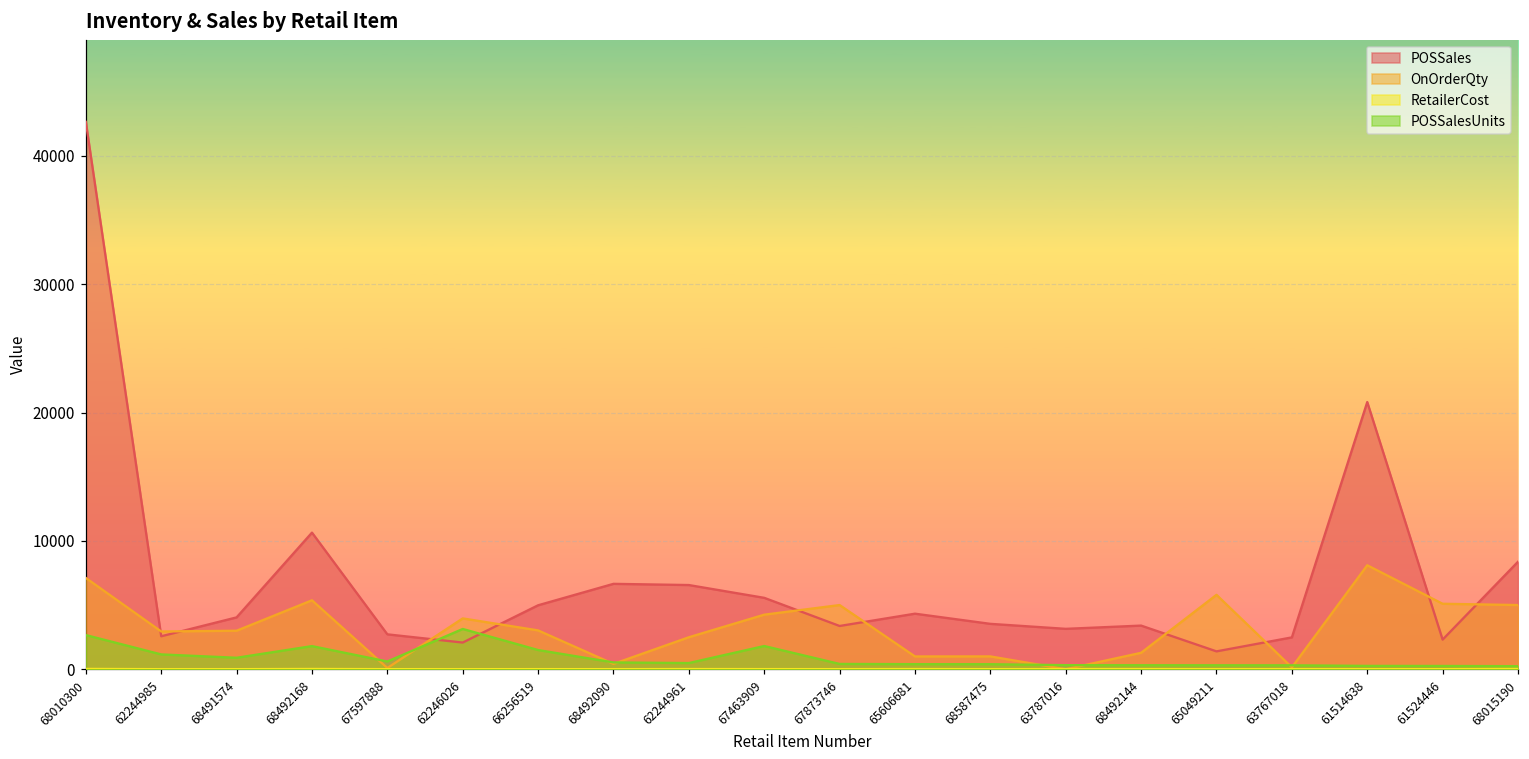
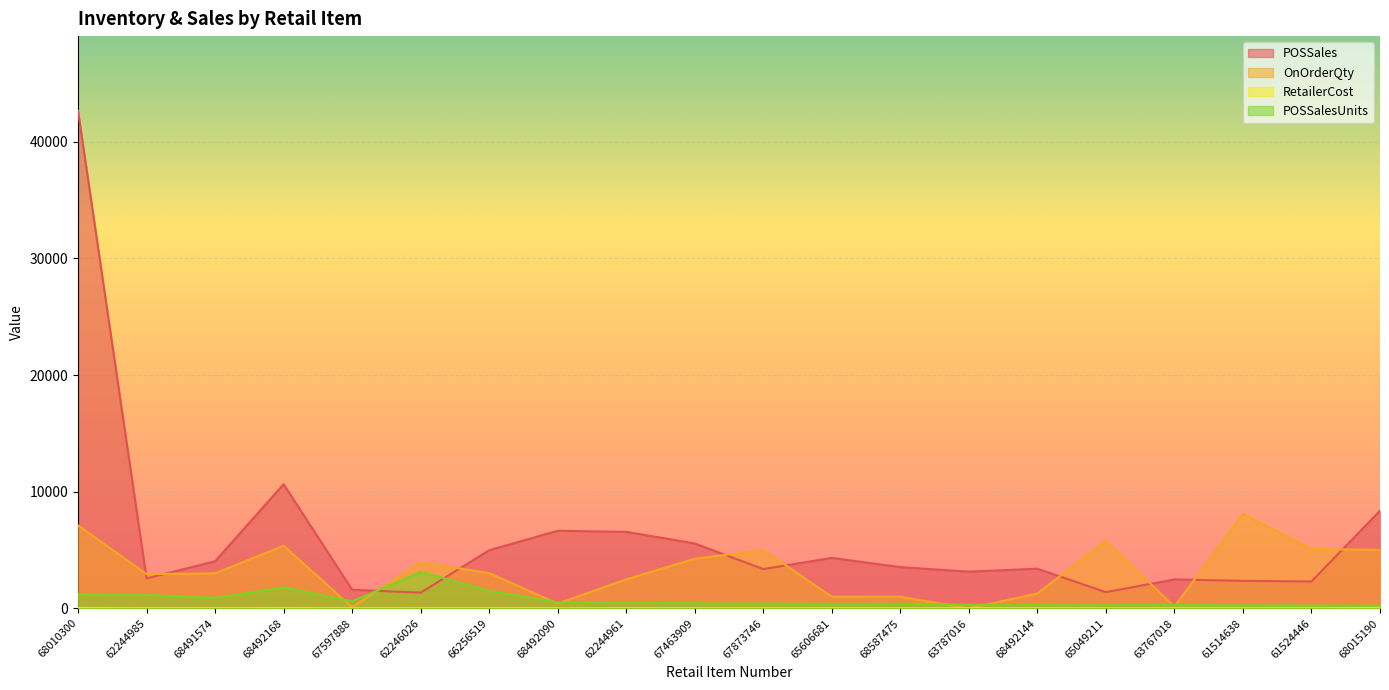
POSSalesUnits, 68010300: 2700 -> 1200
POSSales, 67597888: 2700 -> 1600
POSSales, 62246026: 2100 -> 1300
POSSalesUnits, 67463909: 1800 -> 400
POSSales, 61514638: 20800 -> 2400
